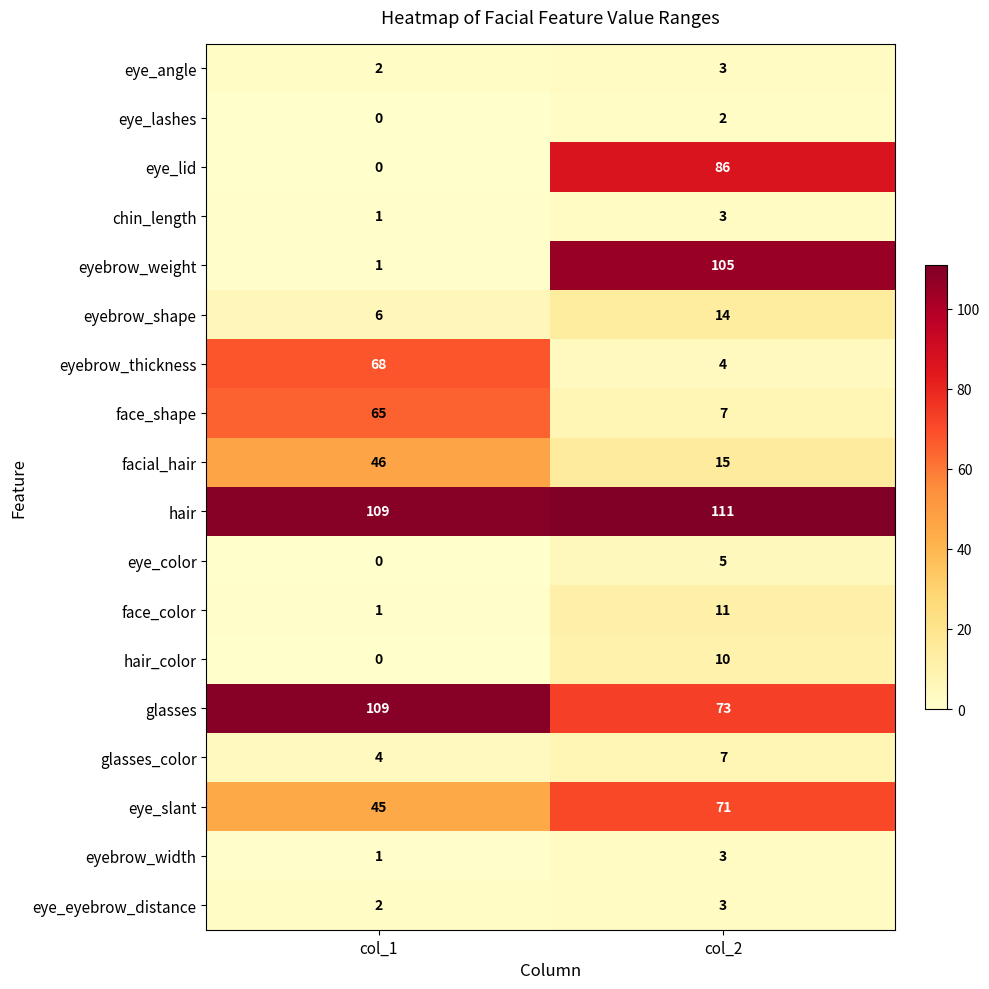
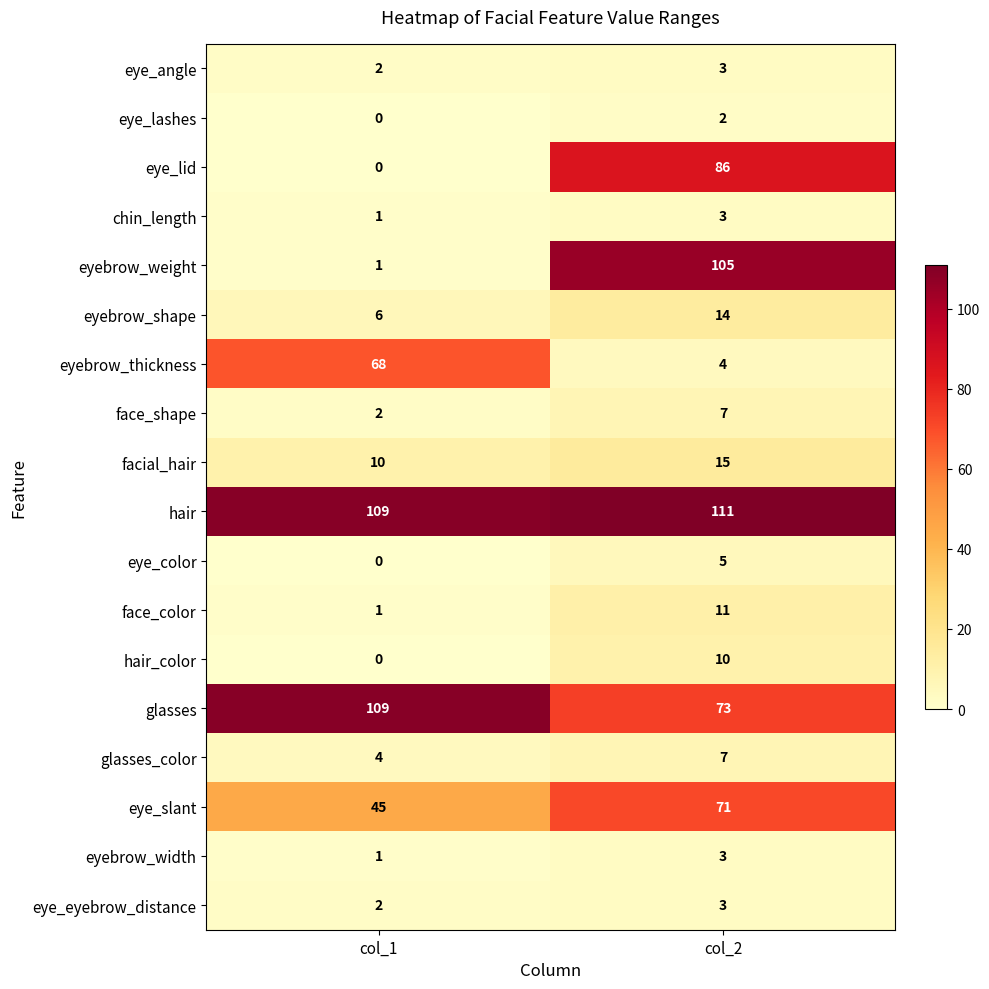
face_shape, col_1: 65 -> 2
facial_hair, col_1: 46 -> 10
